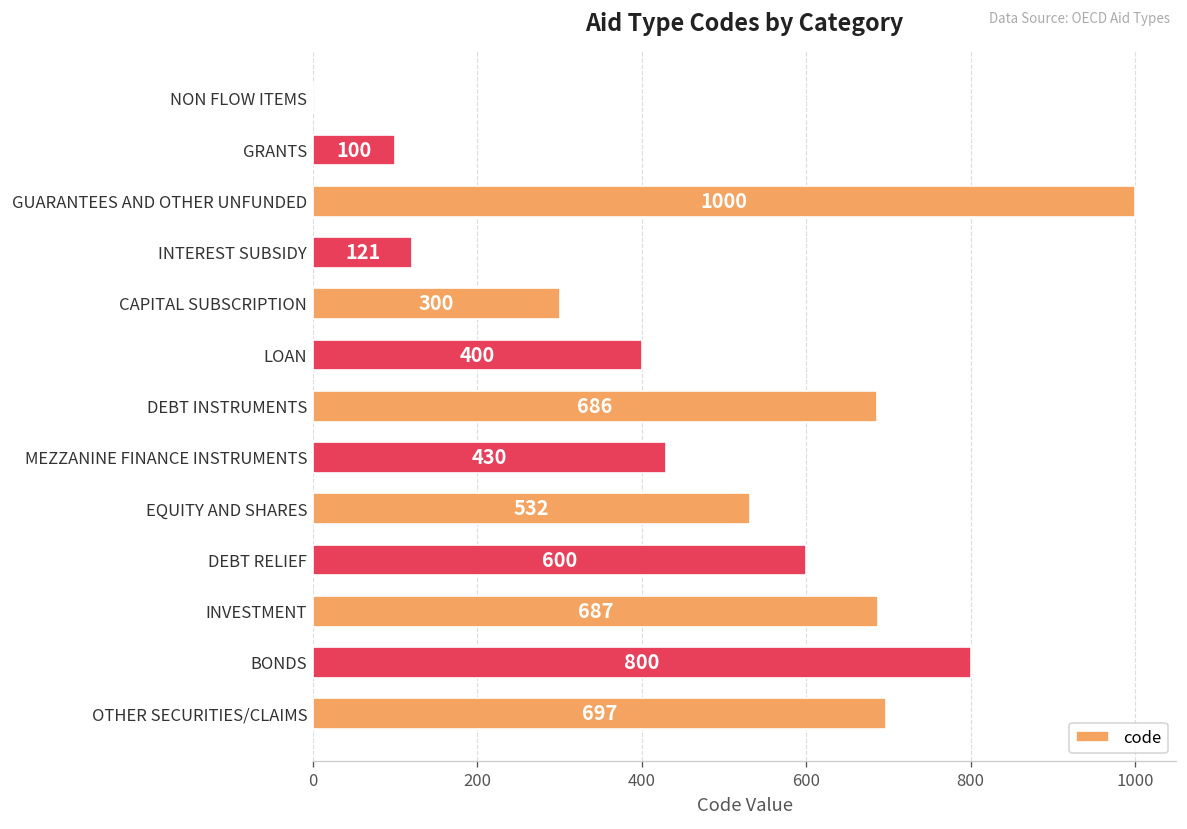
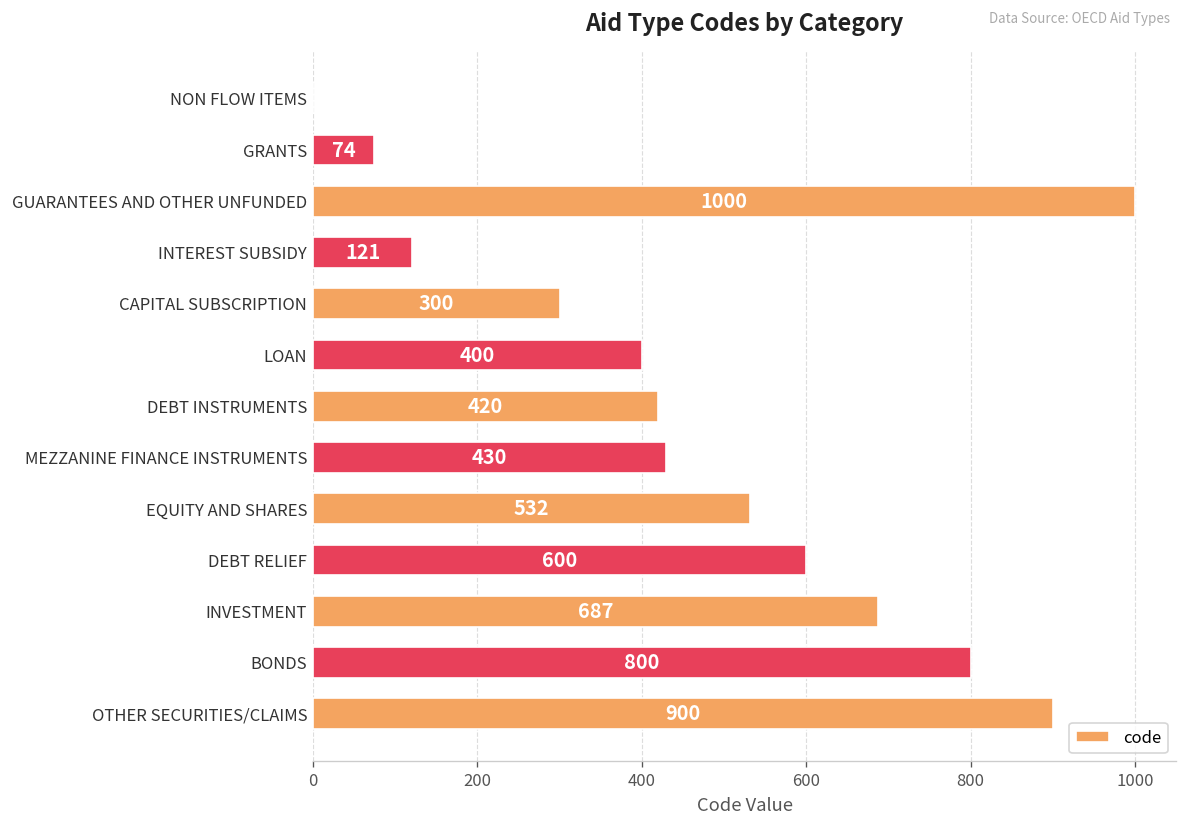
GRANTS: 100 -> 74
DEBT INSTRUMENTS: 686 -> 420
OTHER SECURITIES/CLAIMS: 697 -> 900
